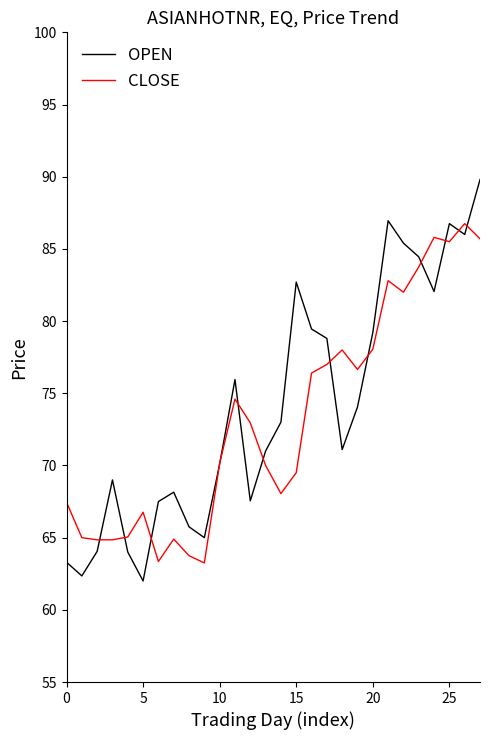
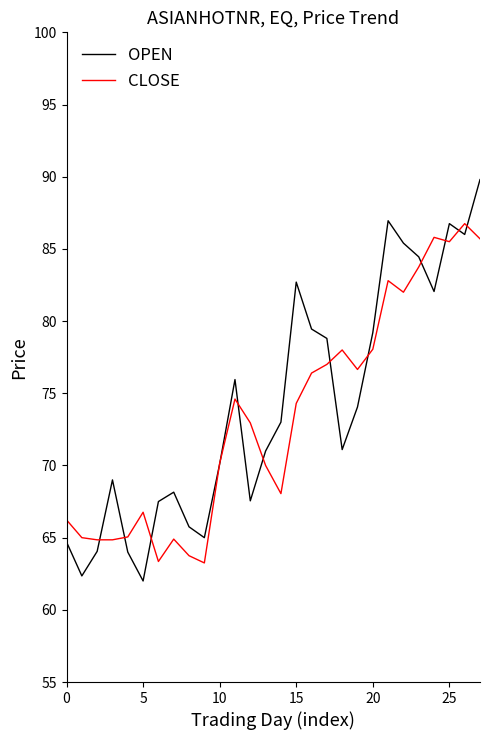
OPEN, 0: 63.3 -> 64.7
CLOSE, 0: 67.5 -> 66.2
CLOSE, 15: 69.5 -> 74.3
